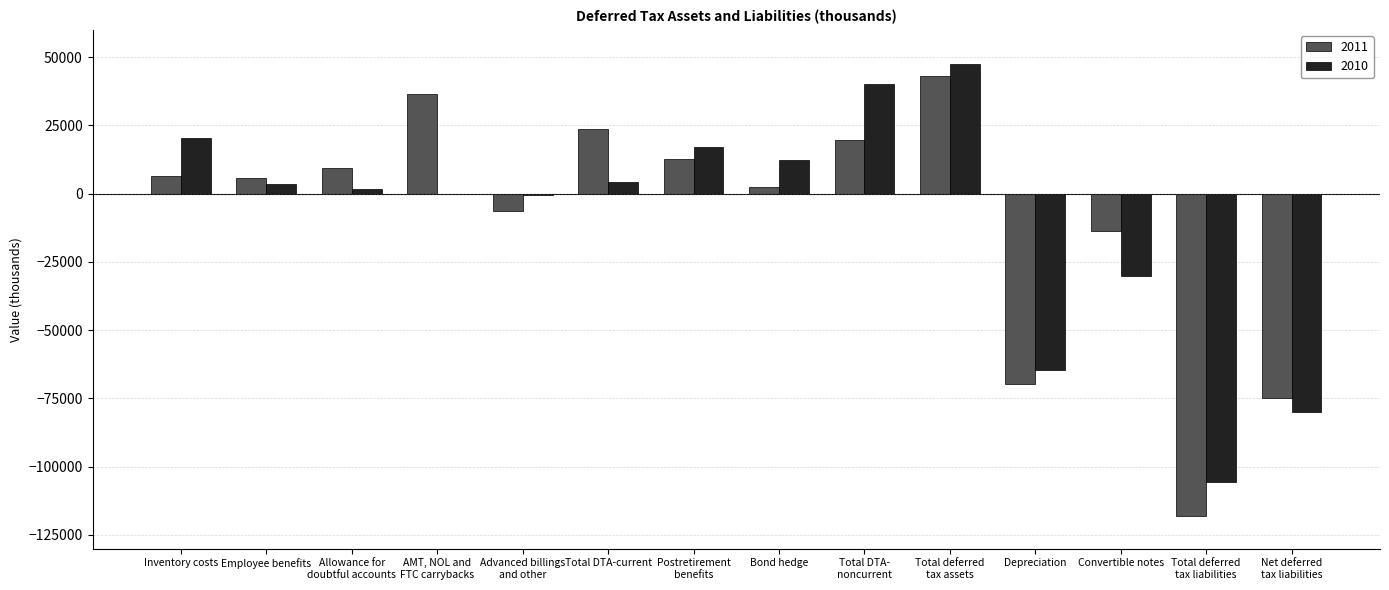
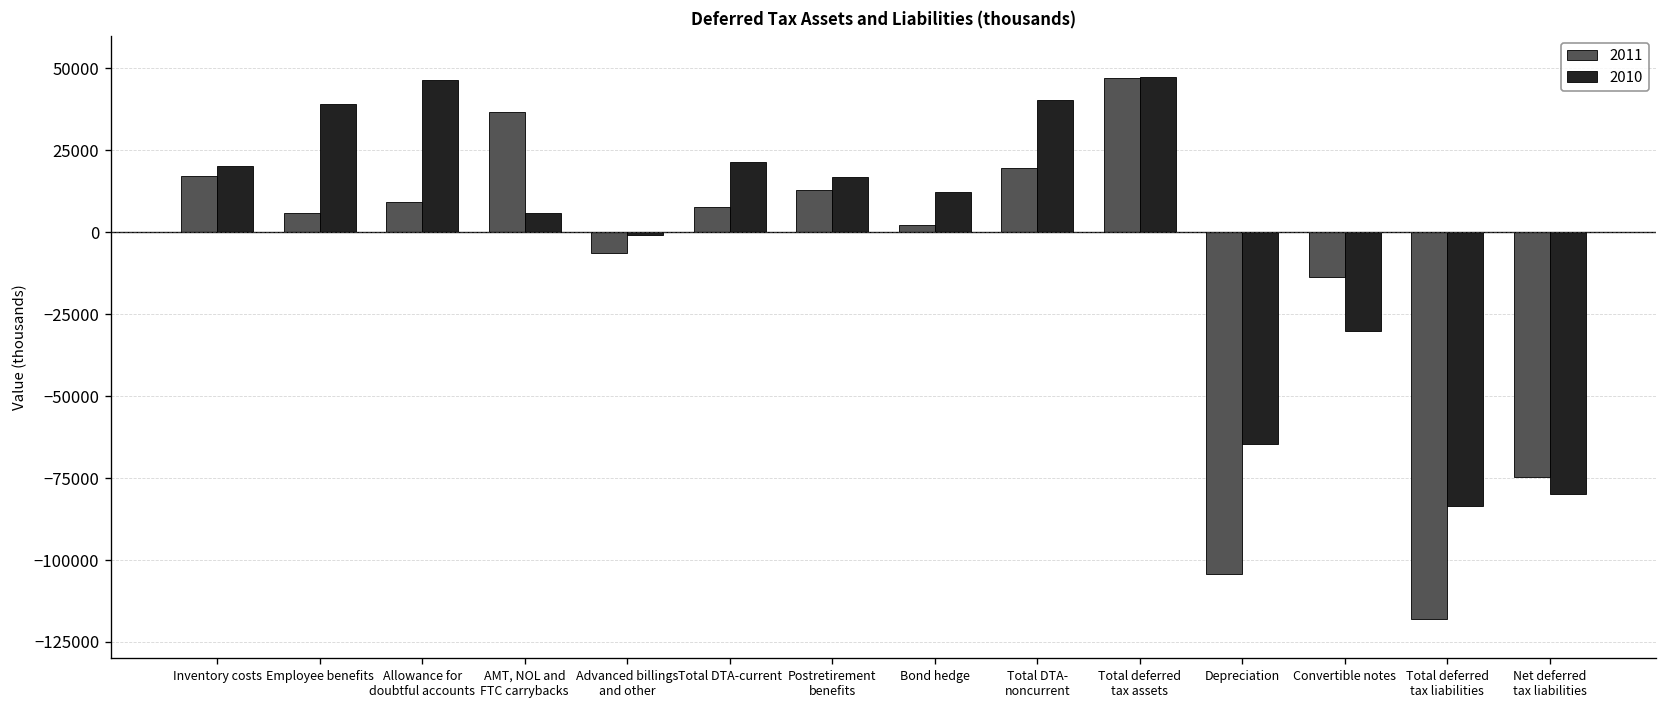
2011, Inventory costs: 7000 -> 17000
2010, Employee benefits: 3000 -> 39000
2010, Allowance for doubtful accounts: 2000 -> 47000
2010, AMT, NOL and FTC carrybacks: 0 -> 6000
2011, Total DTA-current: 24000 -> 8000
2010, Total DTA-current: 4000 -> 21000
2011, Total deferred tax assets: 43000 -> 47000
2011, Depreciation: -70000 -> -104000
2010, Total deferred tax liabilities: -106000 -> -83000
